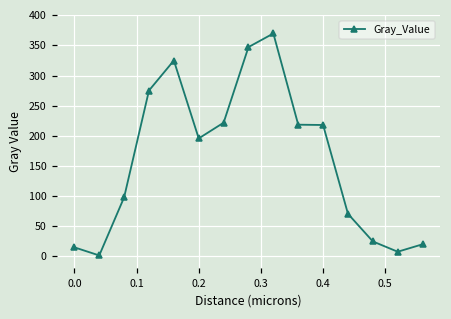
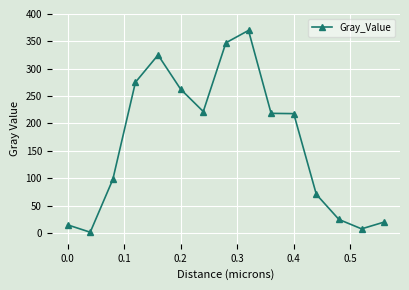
0.2: 200 -> 260
